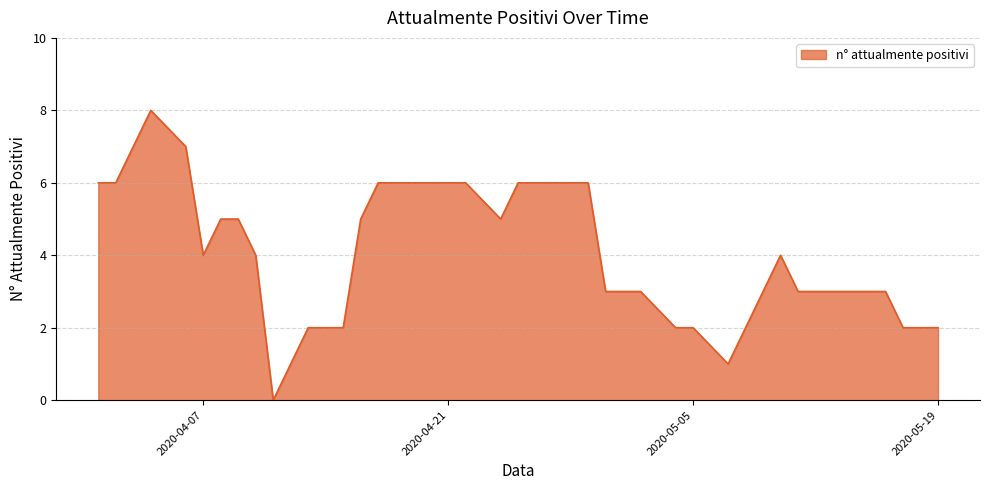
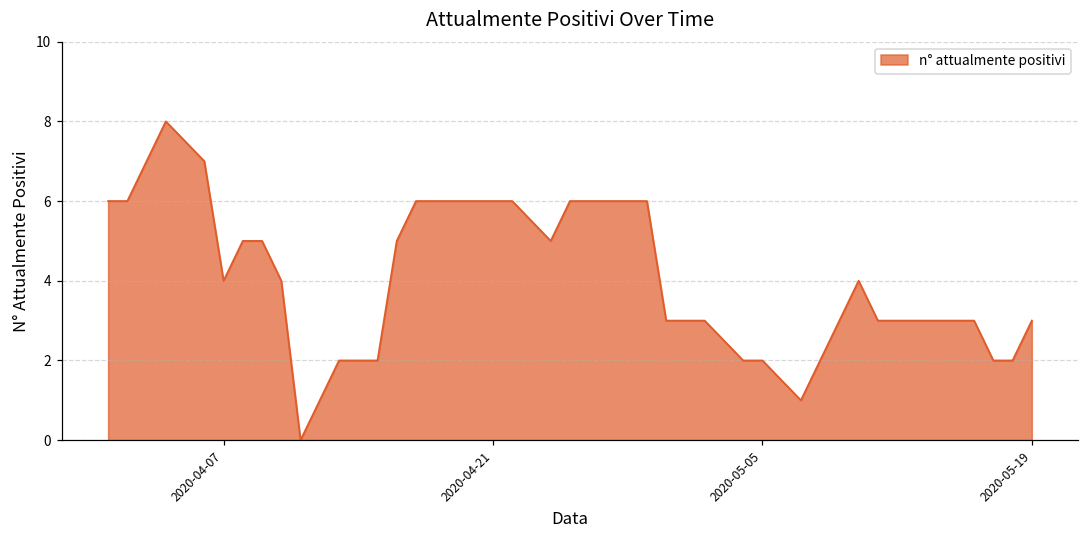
2020-05-19: 2 -> 3
